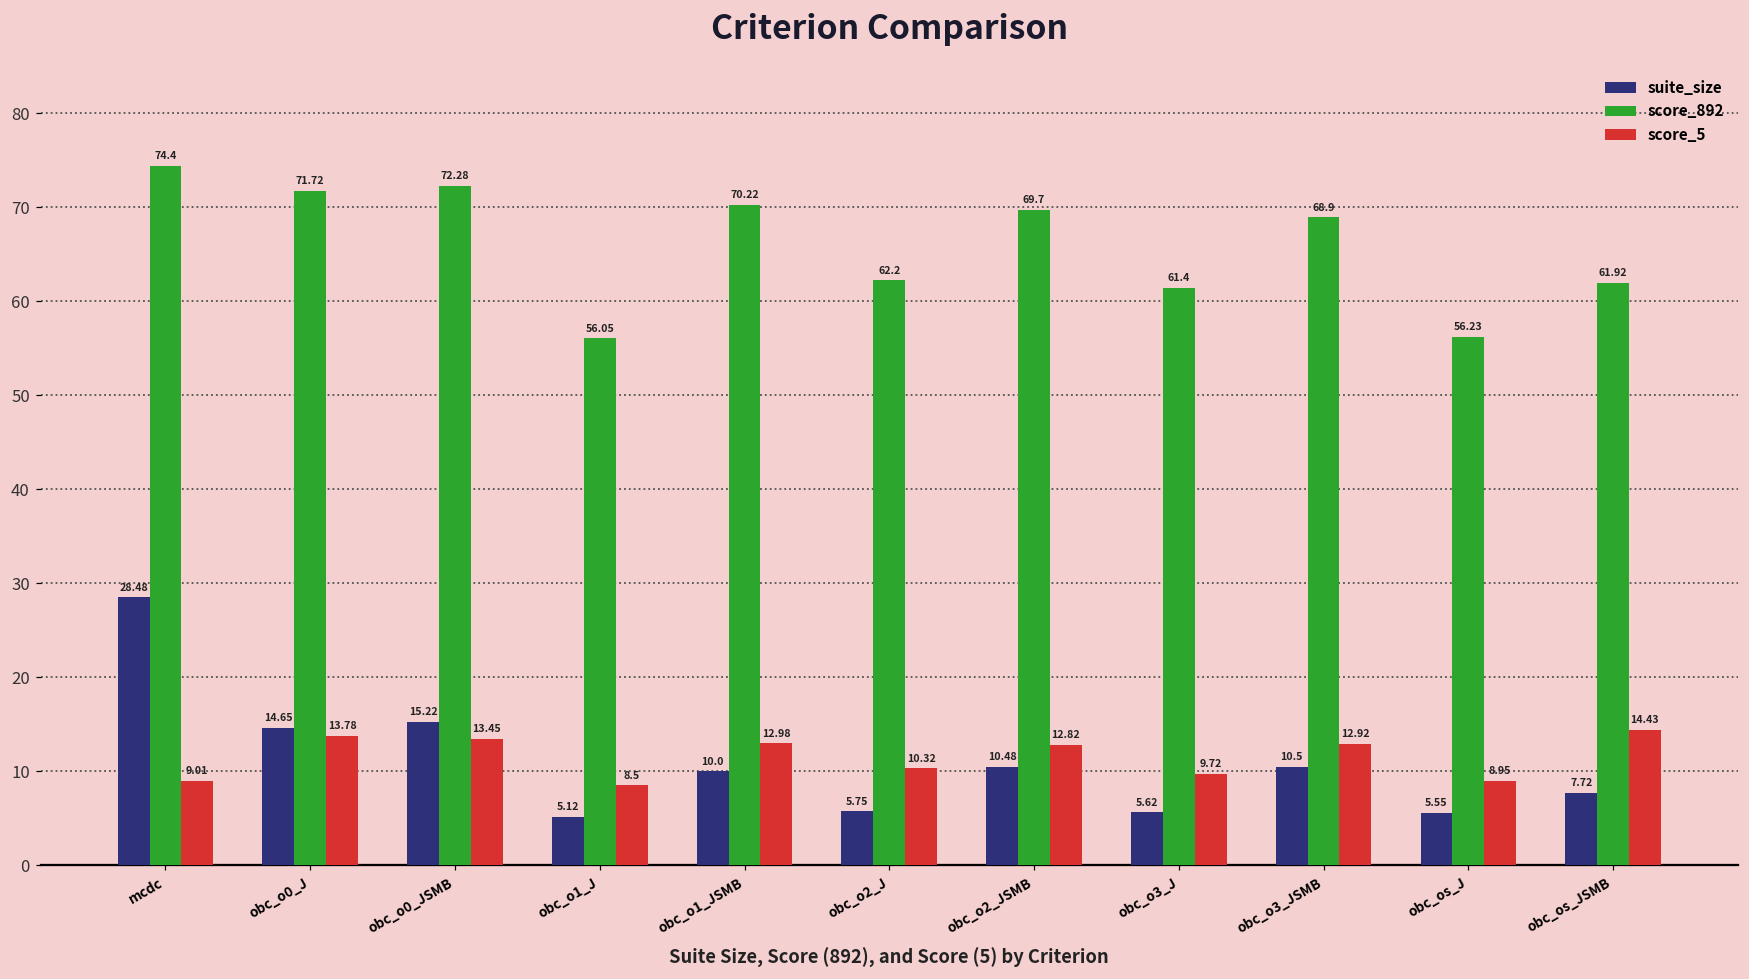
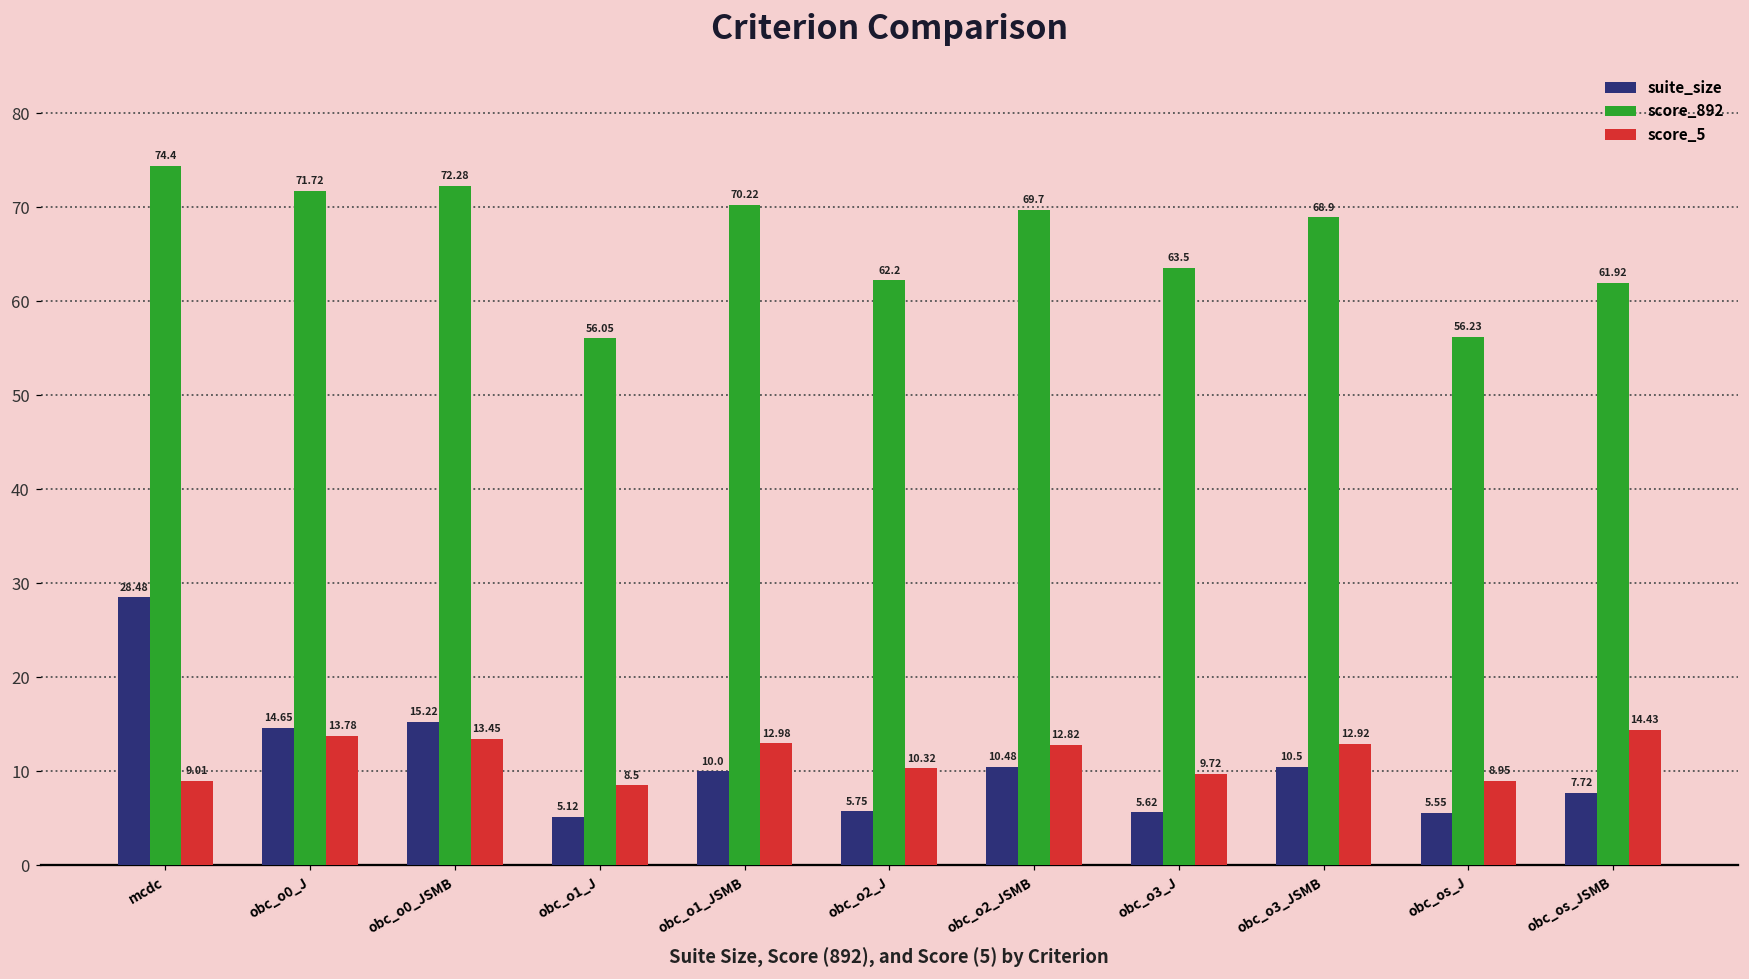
score_892, obc_o3_J: 61.4 -> 63.5
